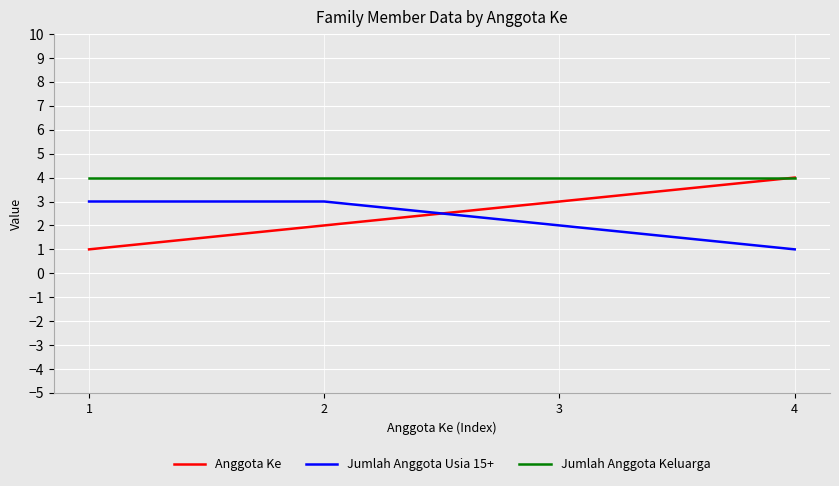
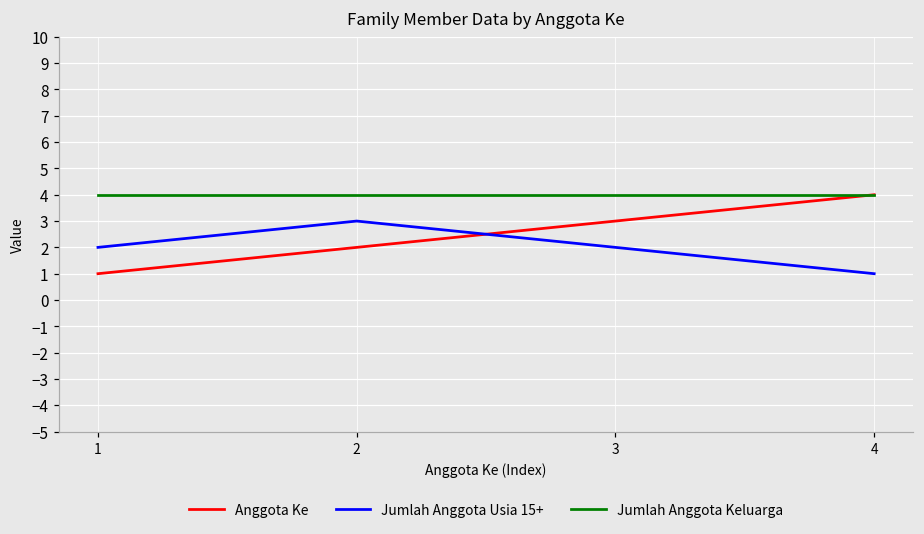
Jumlah Anggota Usia 15+, 1: 3 -> 2
